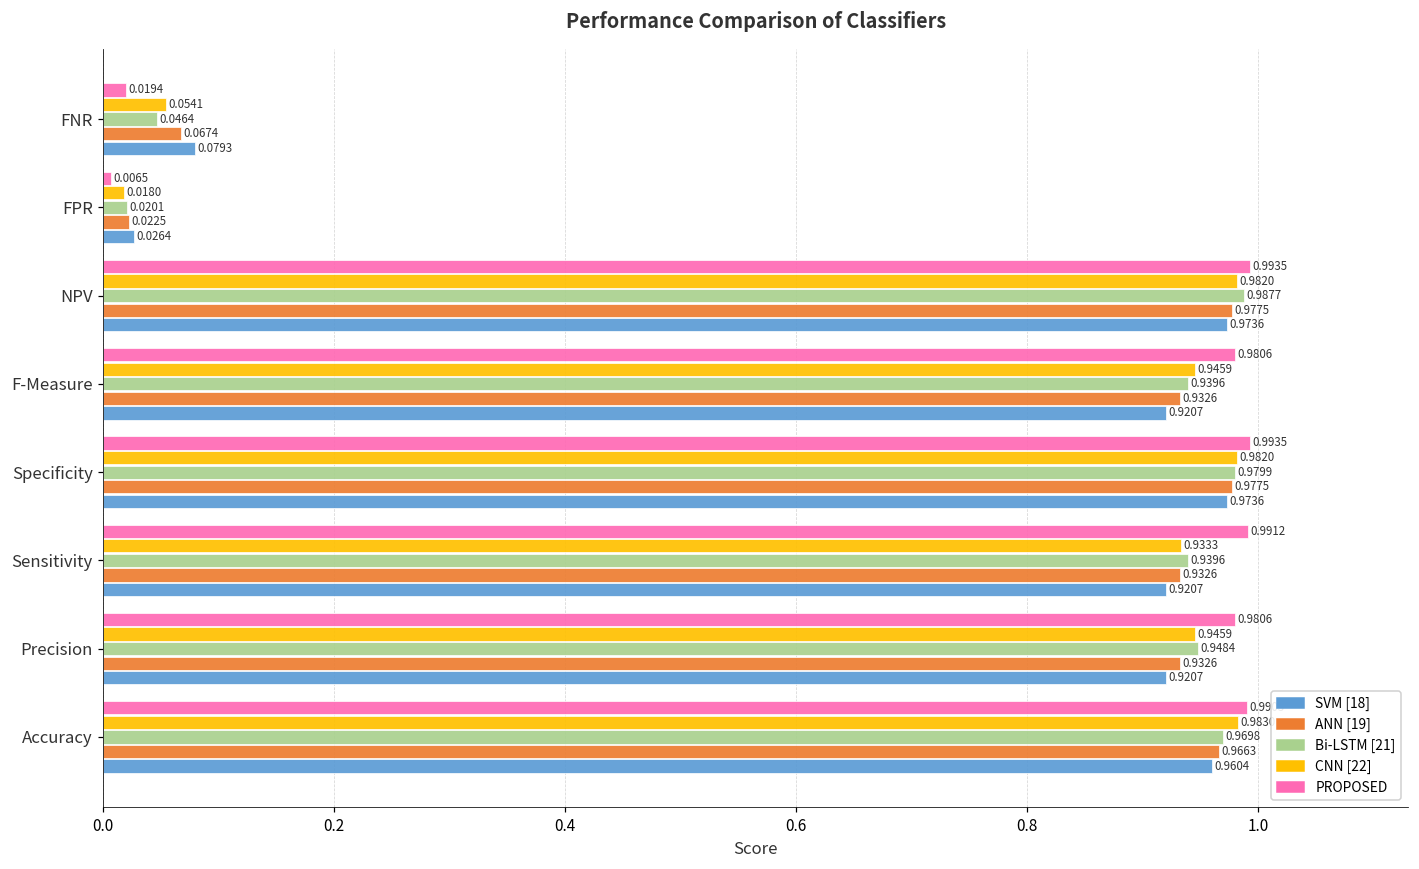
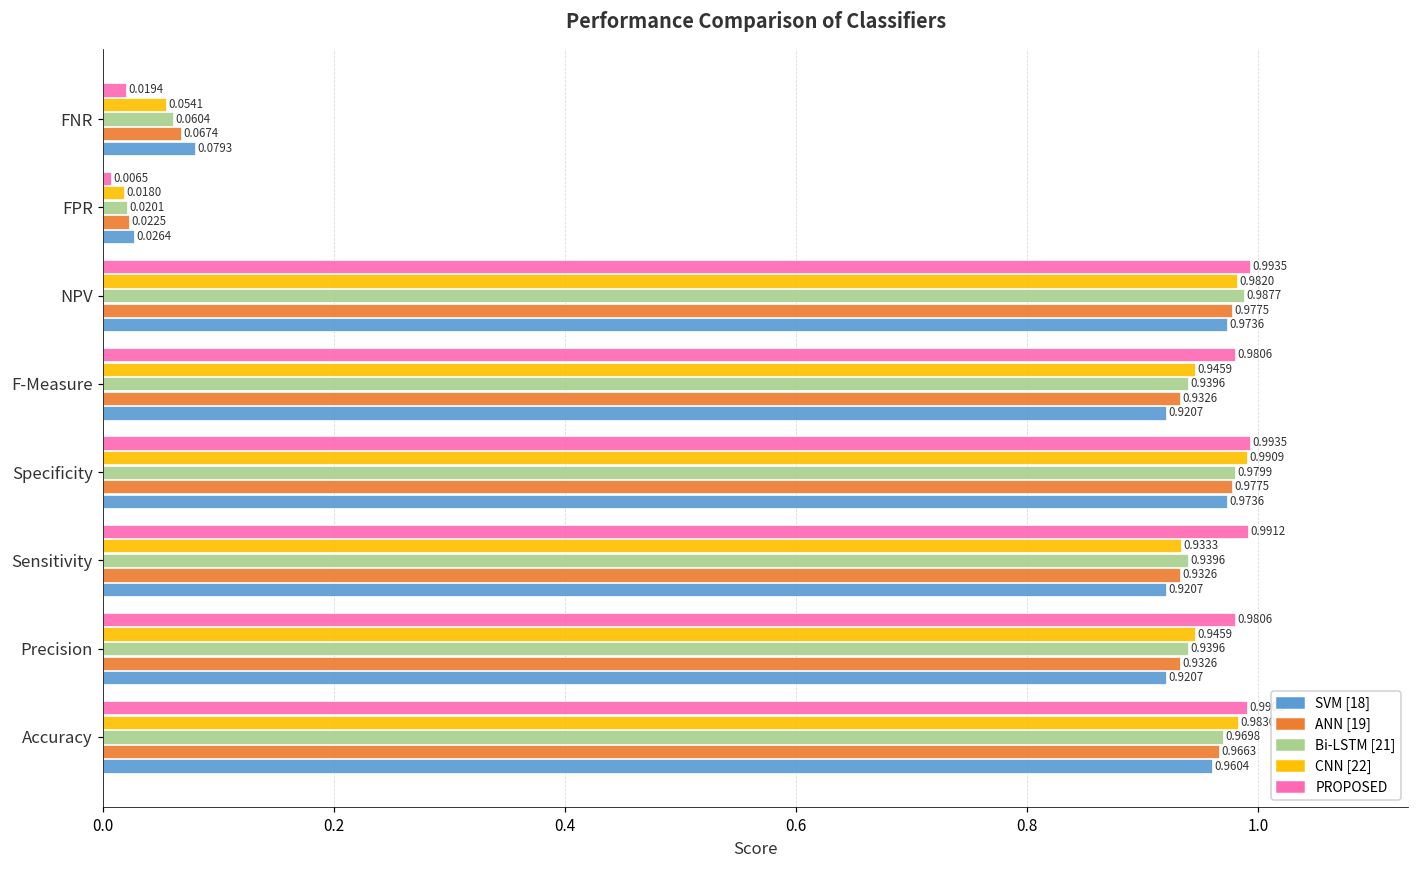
Bi-LSTM [21], FNR: 0.0464 -> 0.0604
CNN [22], Specificity: 0.9820 -> 0.9909
Bi-LSTM [21], Precision: 0.9484 -> 0.9396
